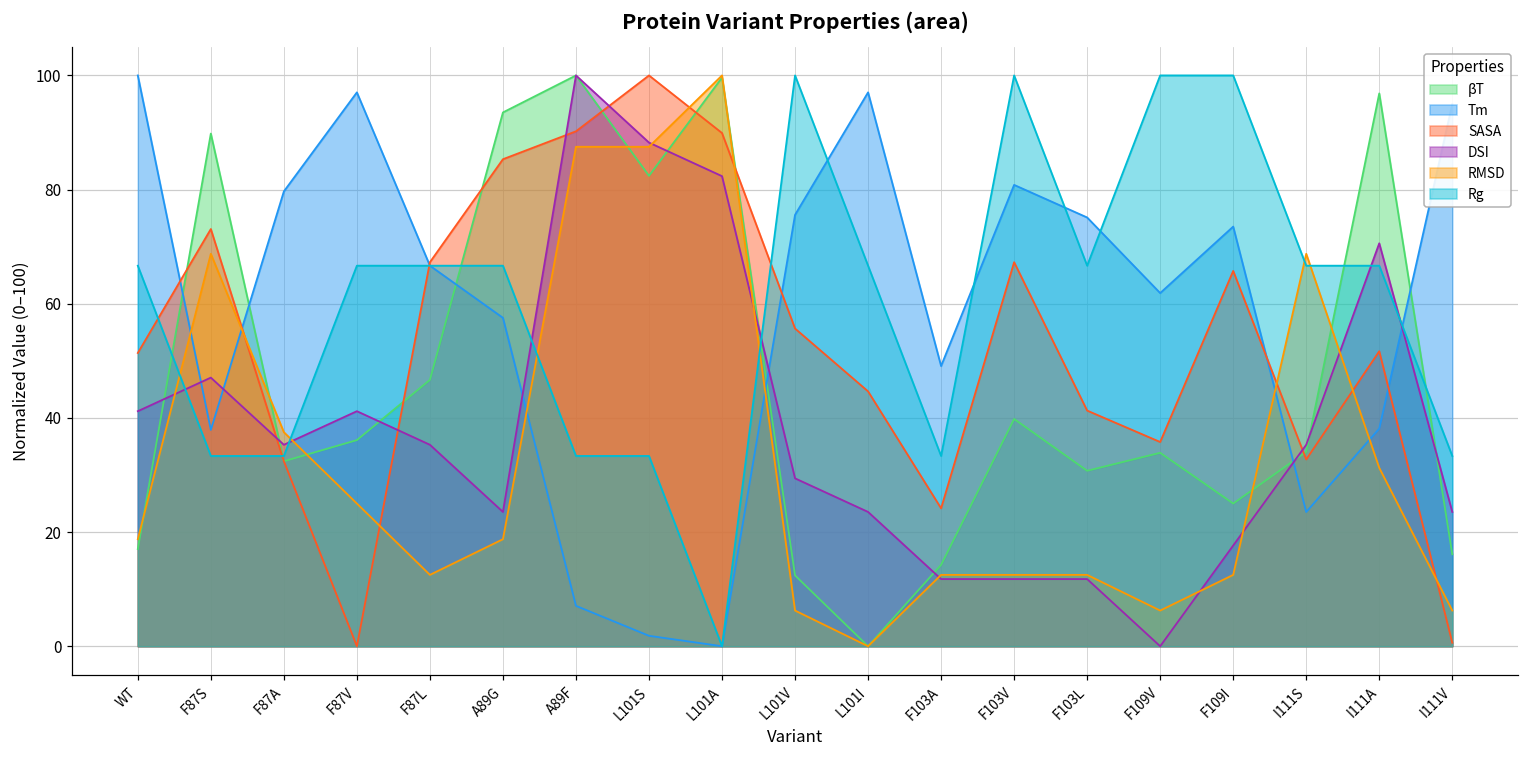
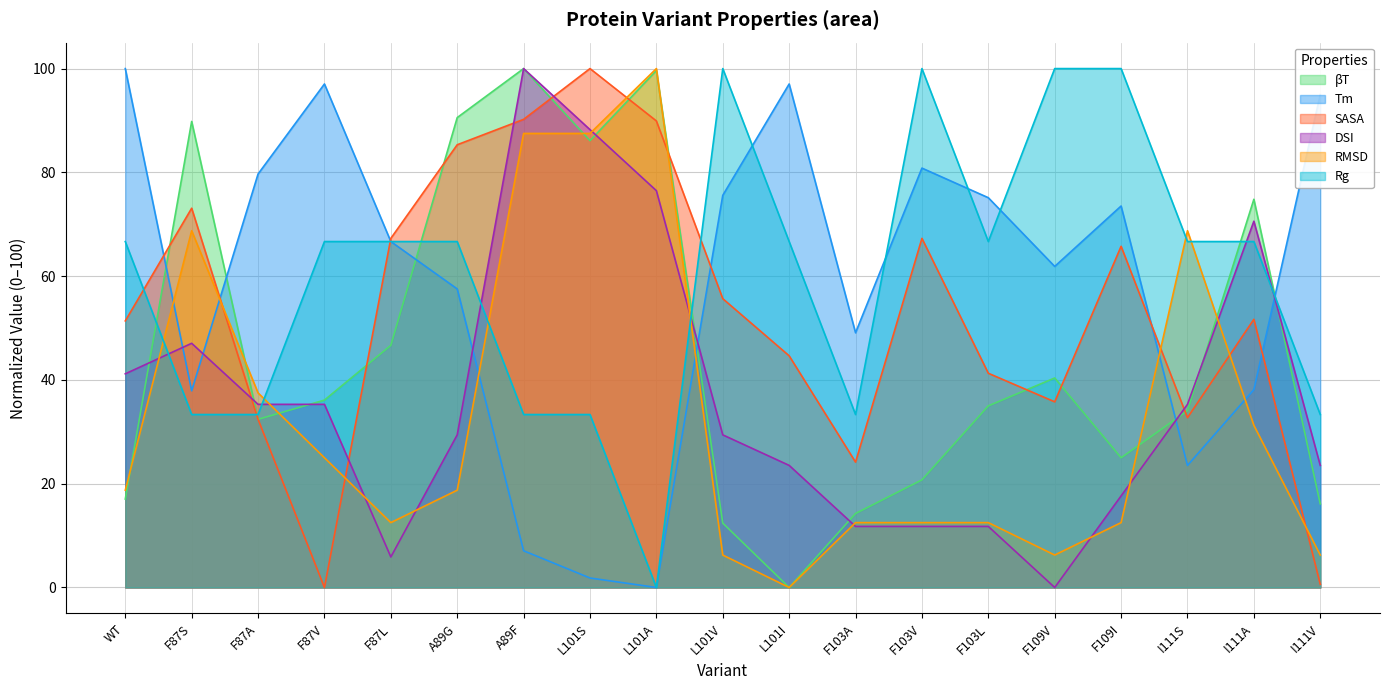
DSI, F87V: 41 -> 35
DSI, F87L: 35 -> 6
βT, A89G: 94 -> 91
DSI, A89G: 24 -> 29
βT, L101S: 82 -> 86
DSI, L101A: 82 -> 76
βT, F103V: 40 -> 21
βT, F103L: 31 -> 35
βT, F109V: 34 -> 40
βT, I111A: 97 -> 75
